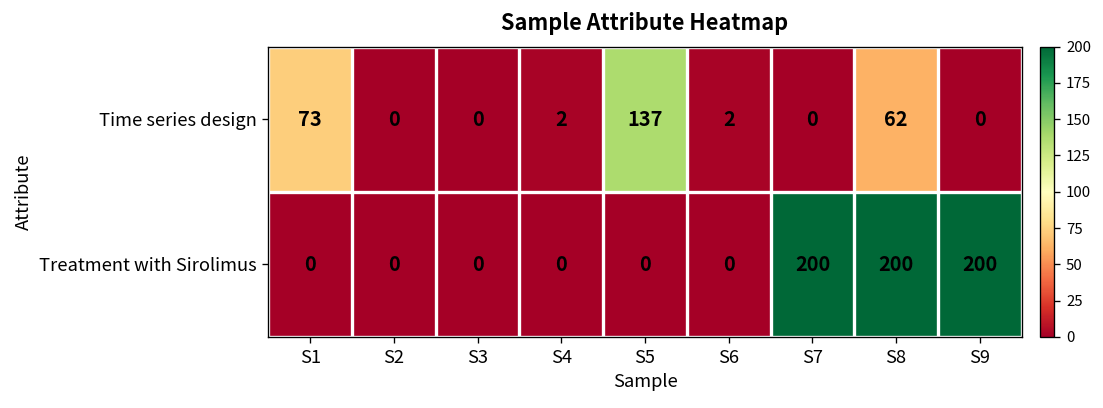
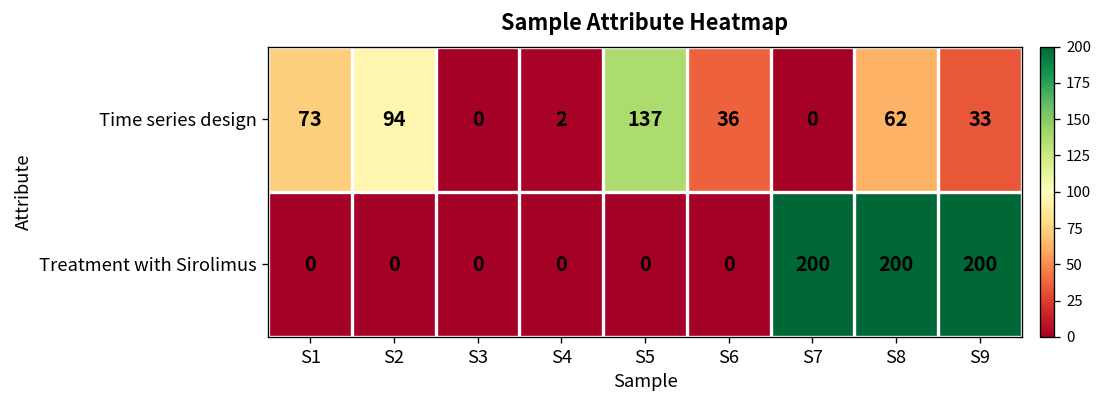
Time series design, S2: 0 -> 94
Time series design, S6: 2 -> 36
Time series design, S9: 0 -> 33
